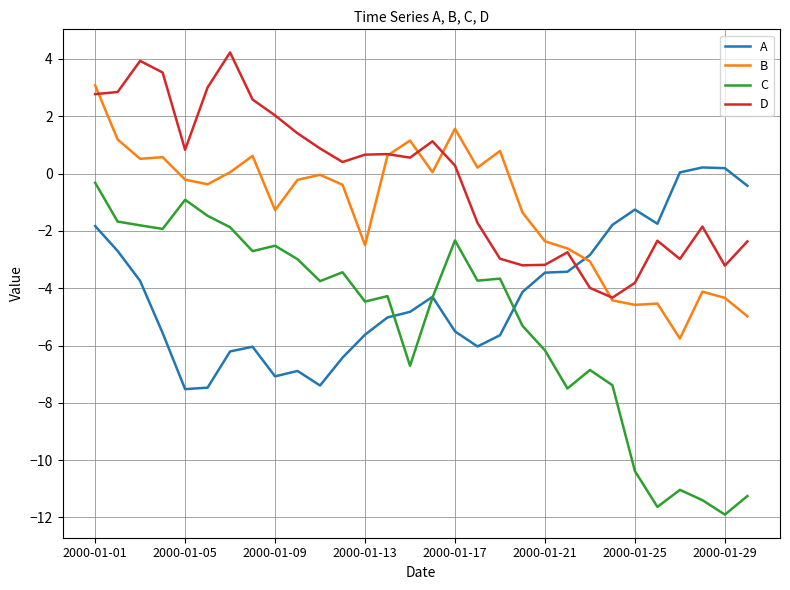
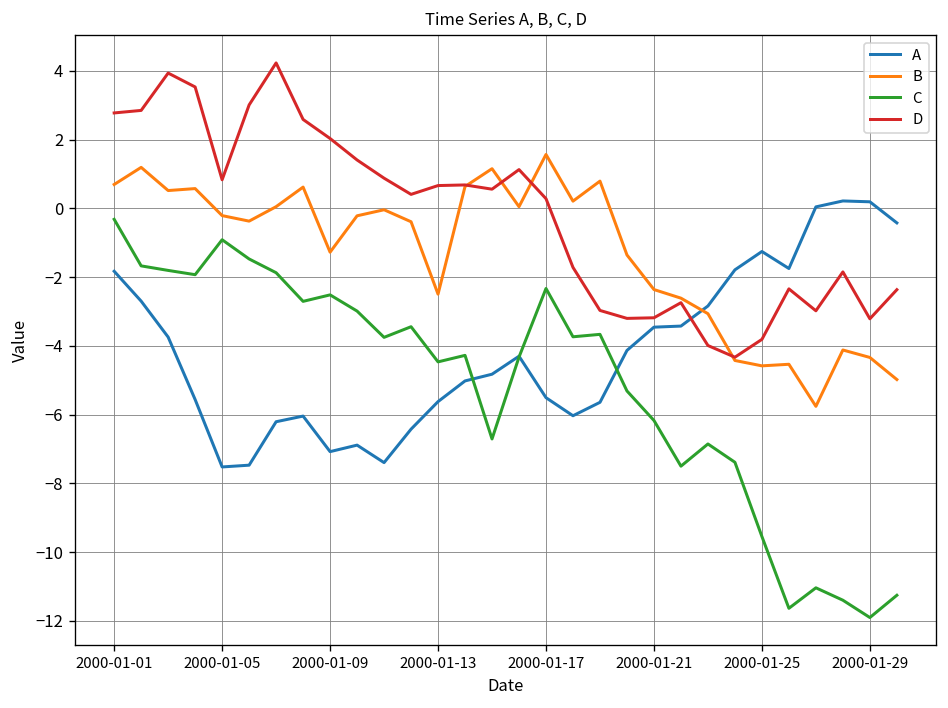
B, 2000-01-01: 3.1 -> 0.7
C, 2000-01-25: -10.4 -> -9.5
